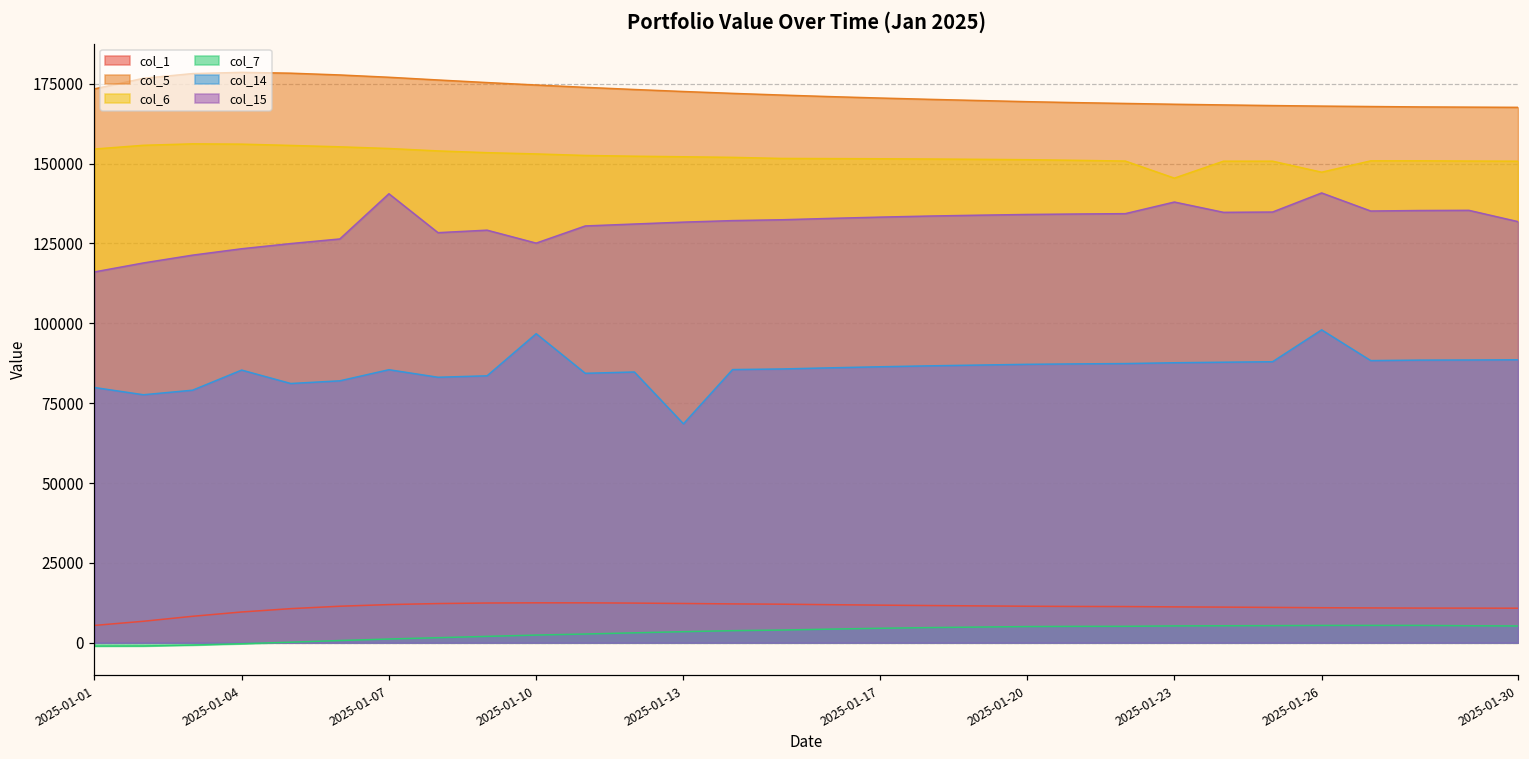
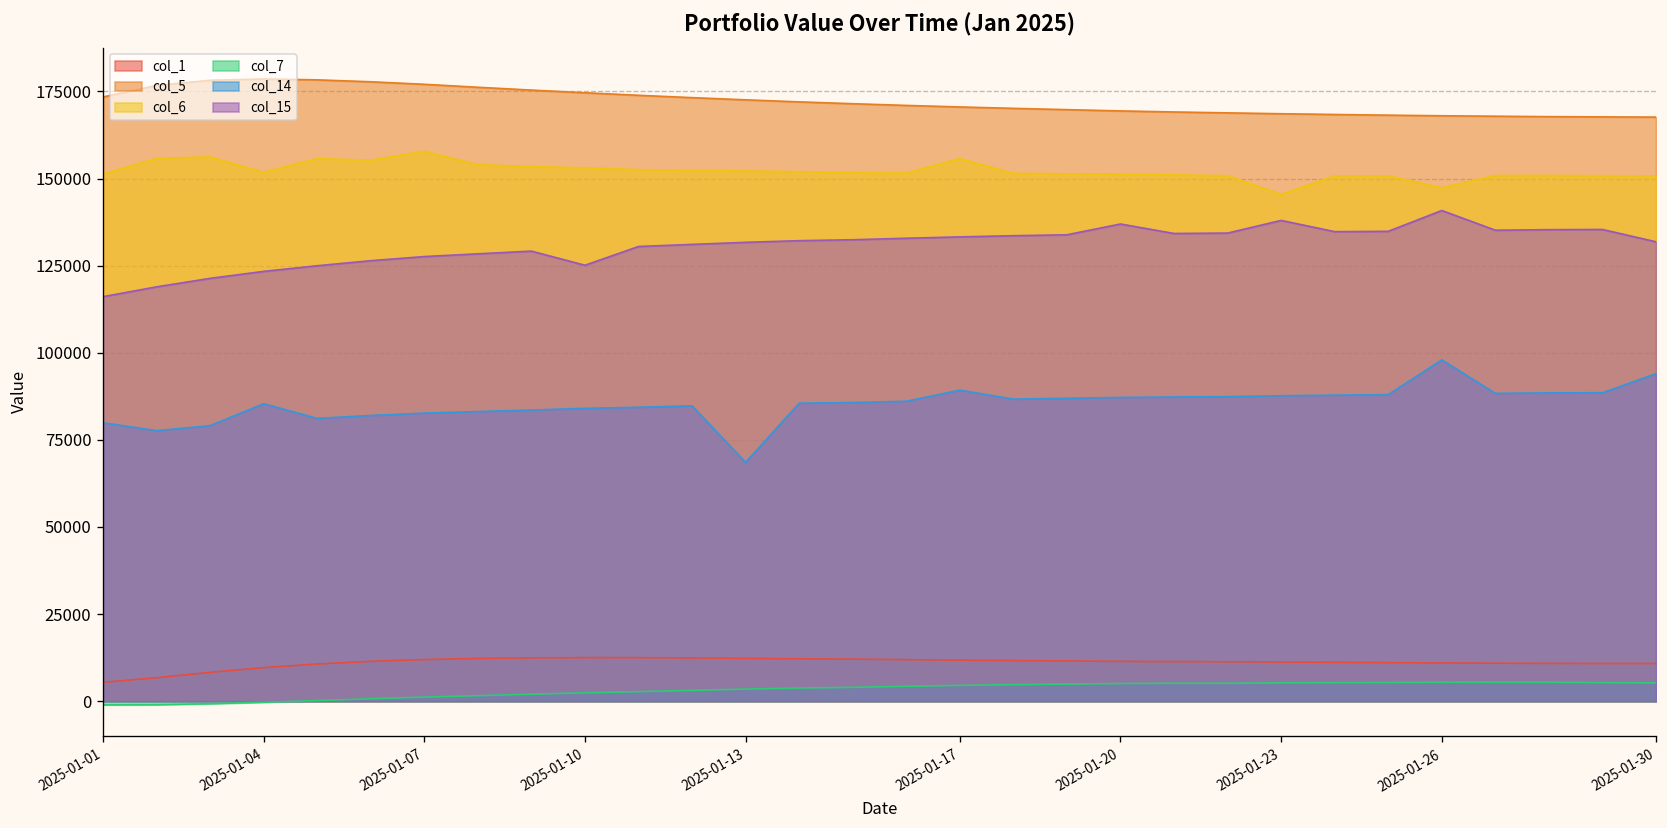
col_6, 2025-01-01: 155000 -> 151000
col_6, 2025-01-04: 156000 -> 152000
col_6, 2025-01-07: 155000 -> 158000
col_14, 2025-01-07: 85000 -> 83000
col_15, 2025-01-07: 141000 -> 128000
col_14, 2025-01-10: 97000 -> 84000
col_6, 2025-01-17: 152000 -> 156000
col_14, 2025-01-17: 86000 -> 89000
col_15, 2025-01-20: 134000 -> 137000
col_14, 2025-01-30: 89000 -> 94000
